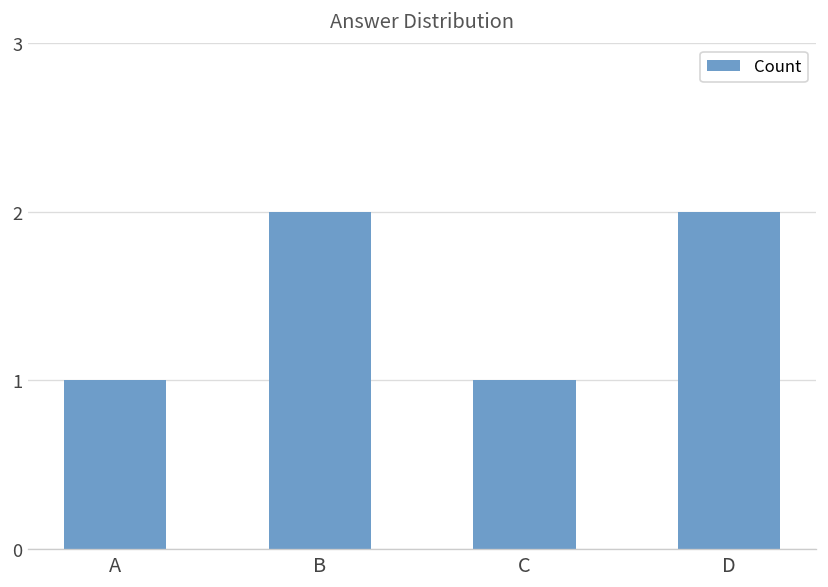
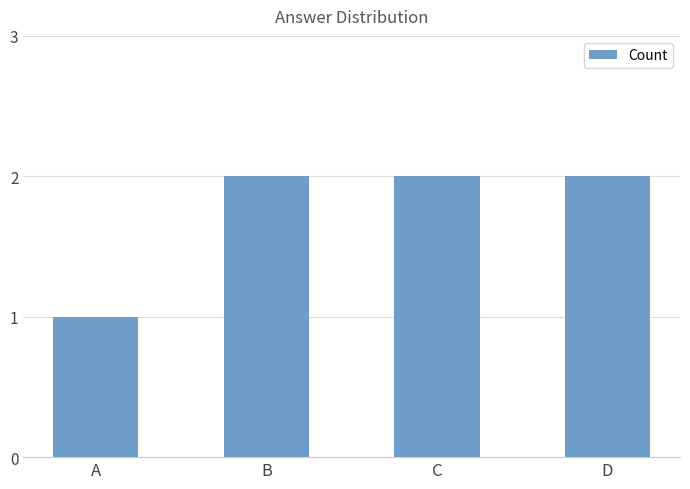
C: 1 -> 2
